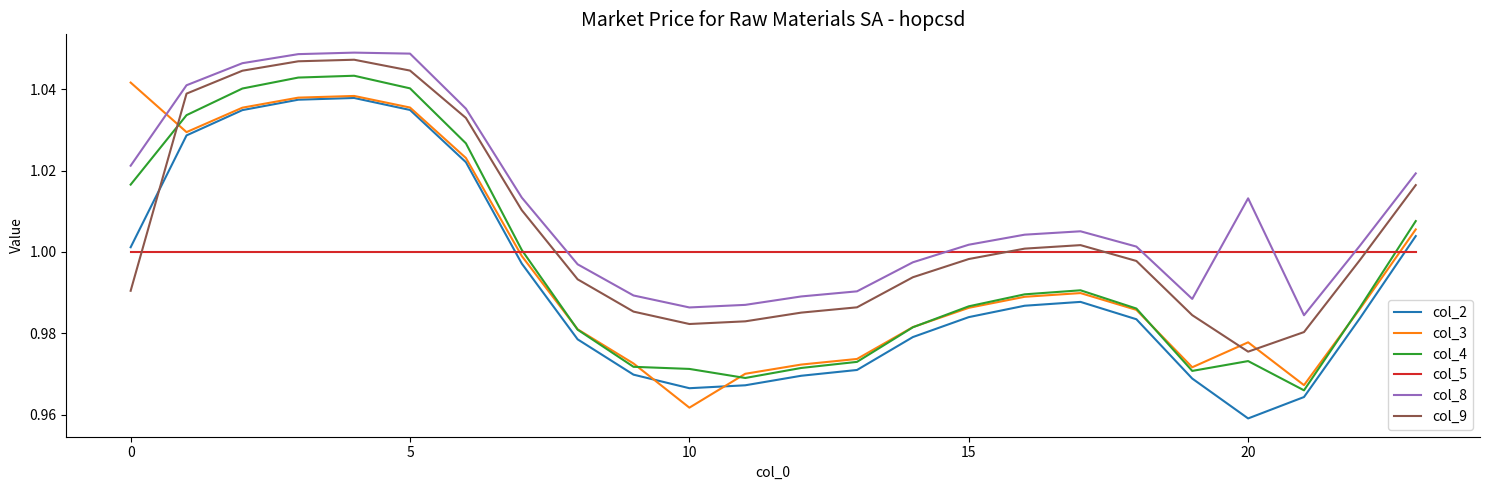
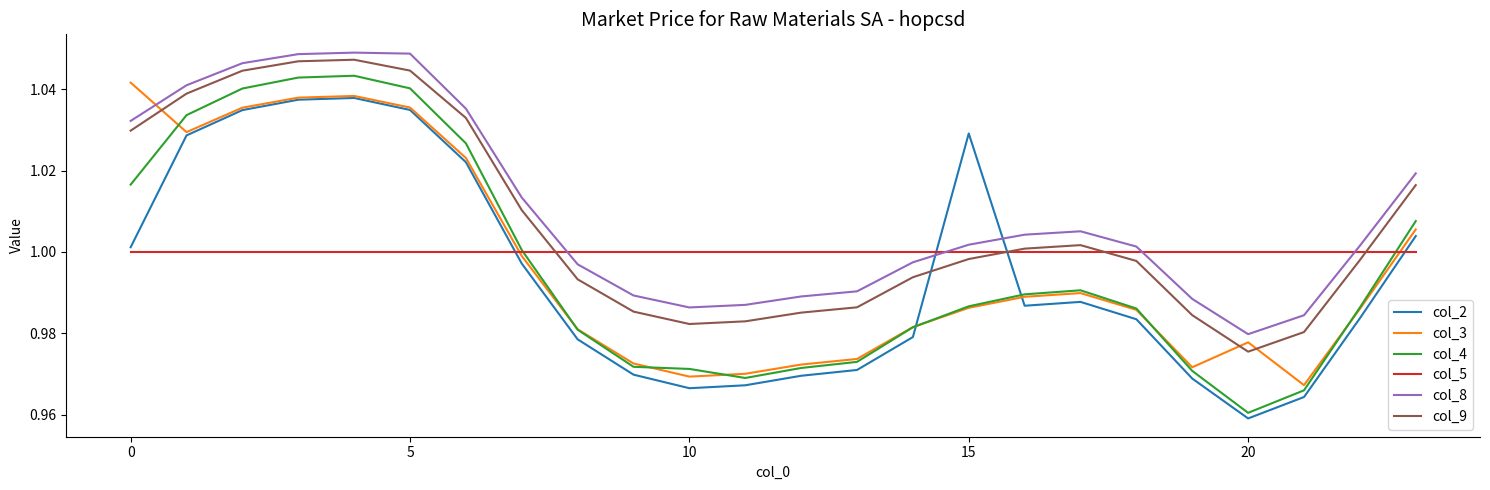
col_8, 0: 1.021 -> 1.032
col_9, 0: 0.990 -> 1.030
col_3, 10: 0.962 -> 0.969
col_2, 15: 0.984 -> 1.029
col_4, 20: 0.973 -> 0.960
col_8, 20: 1.013 -> 0.980
